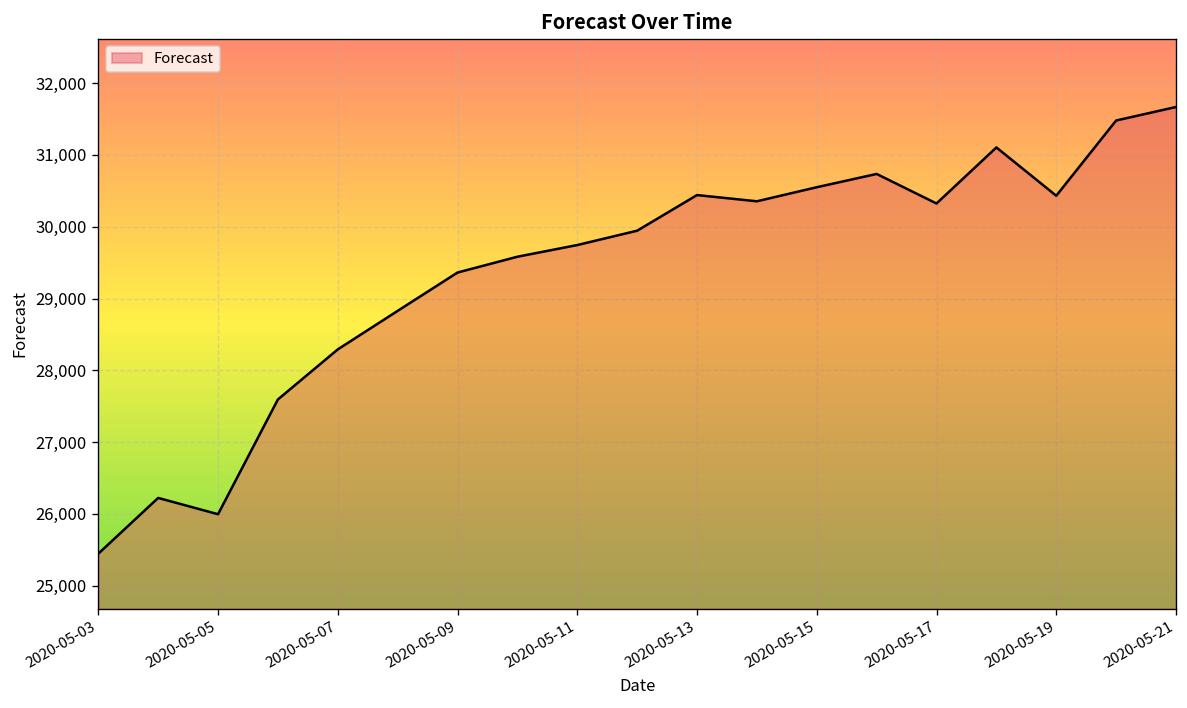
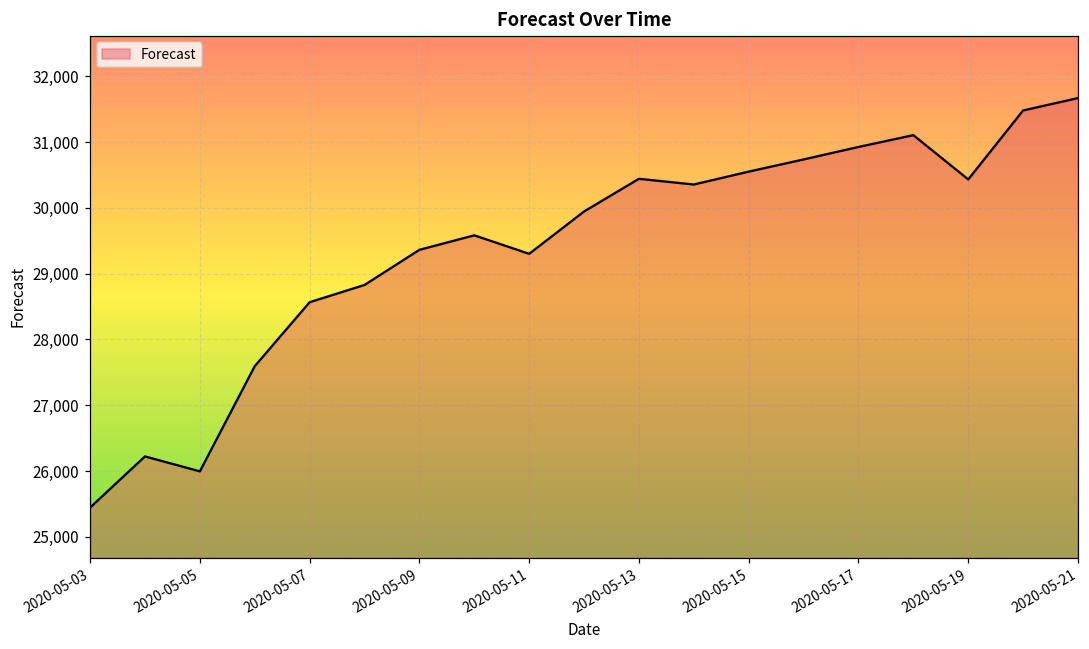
2020-05-07: 28,300 -> 28,600
2020-05-11: 29,700 -> 29,300
2020-05-17: 30,300 -> 30,900
